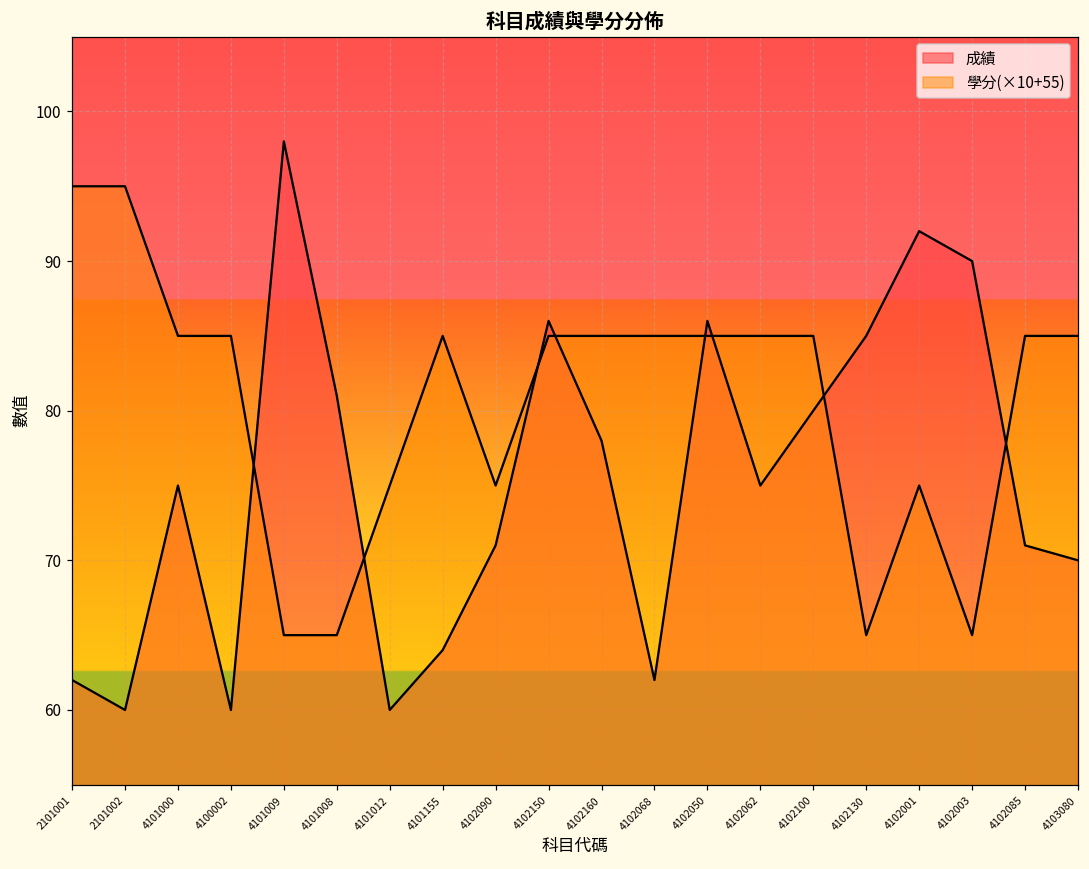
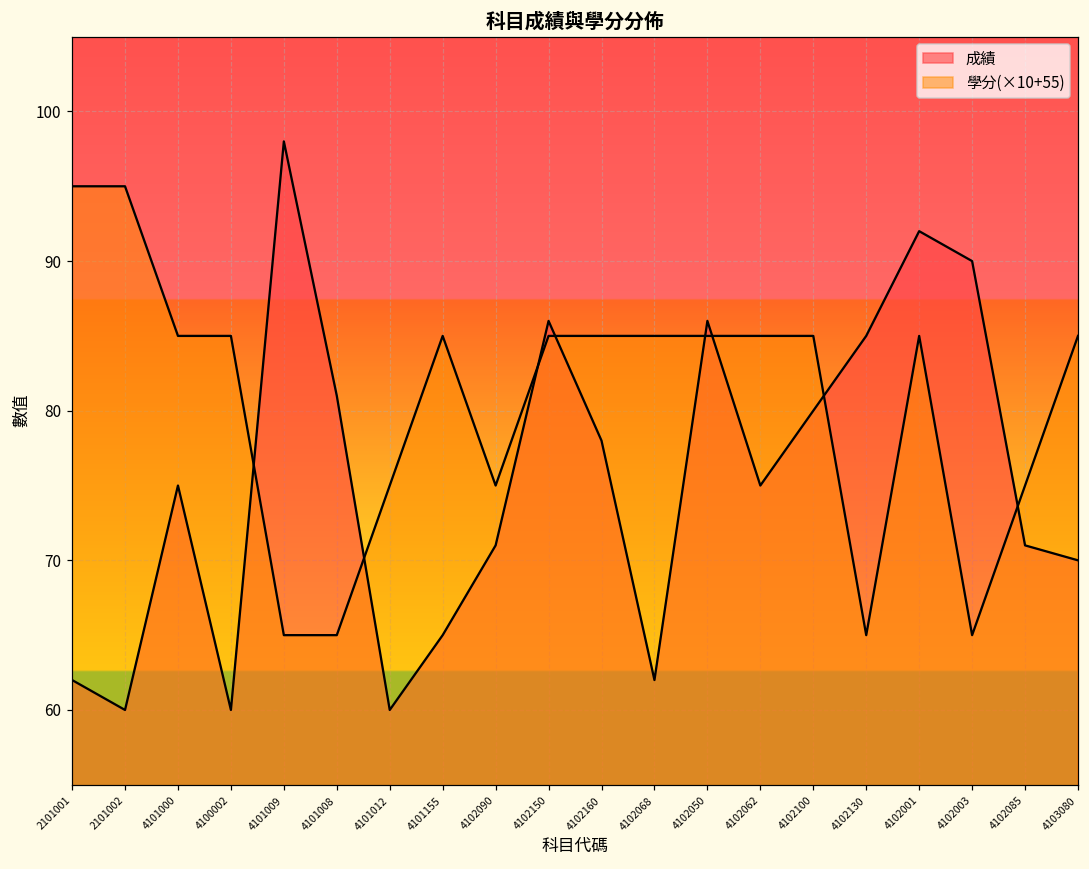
成績, 4101155: 64 -> 65
學分(×10+55), 4102001: 75.0 -> 85.0
學分(×10+55), 4102085: 85.0 -> 75.0
